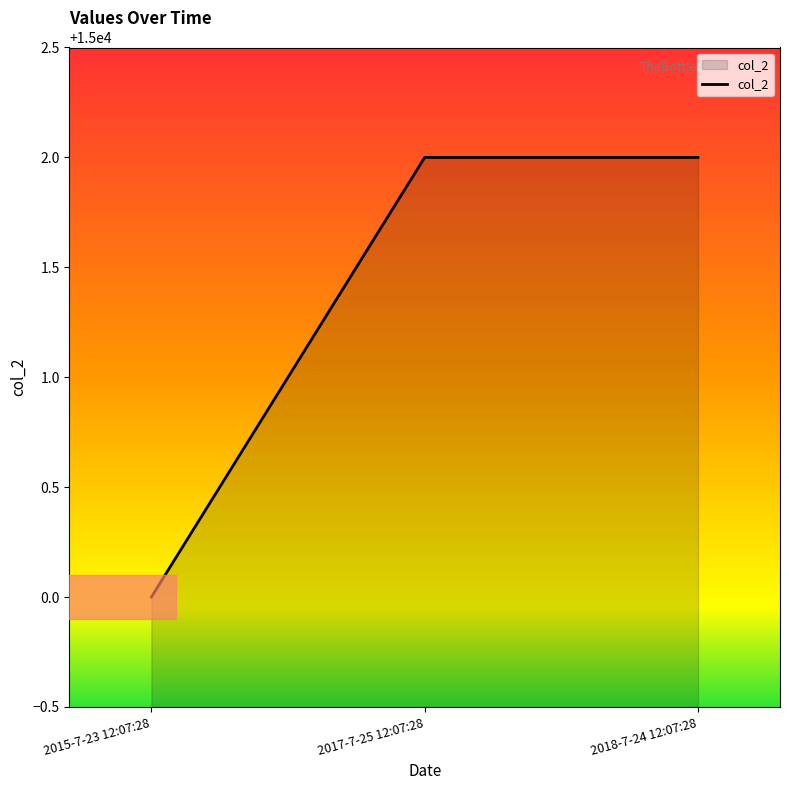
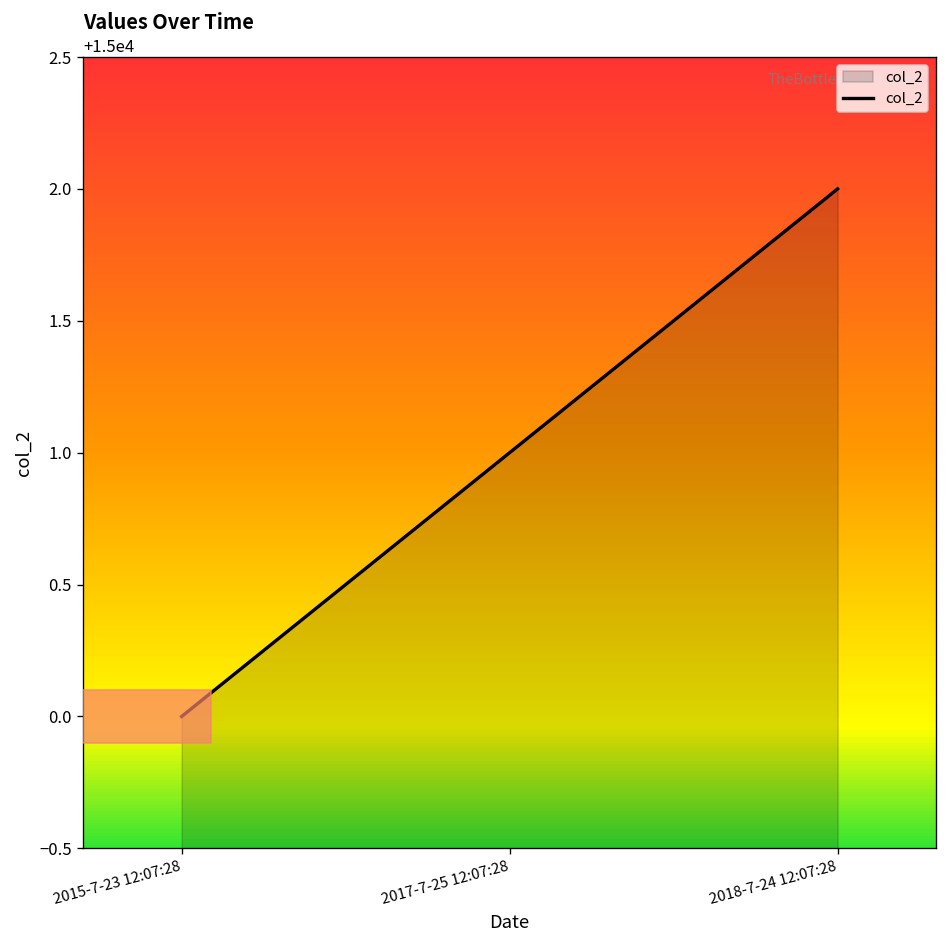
2017-7-25 12:07:28: 15002 -> 15001
